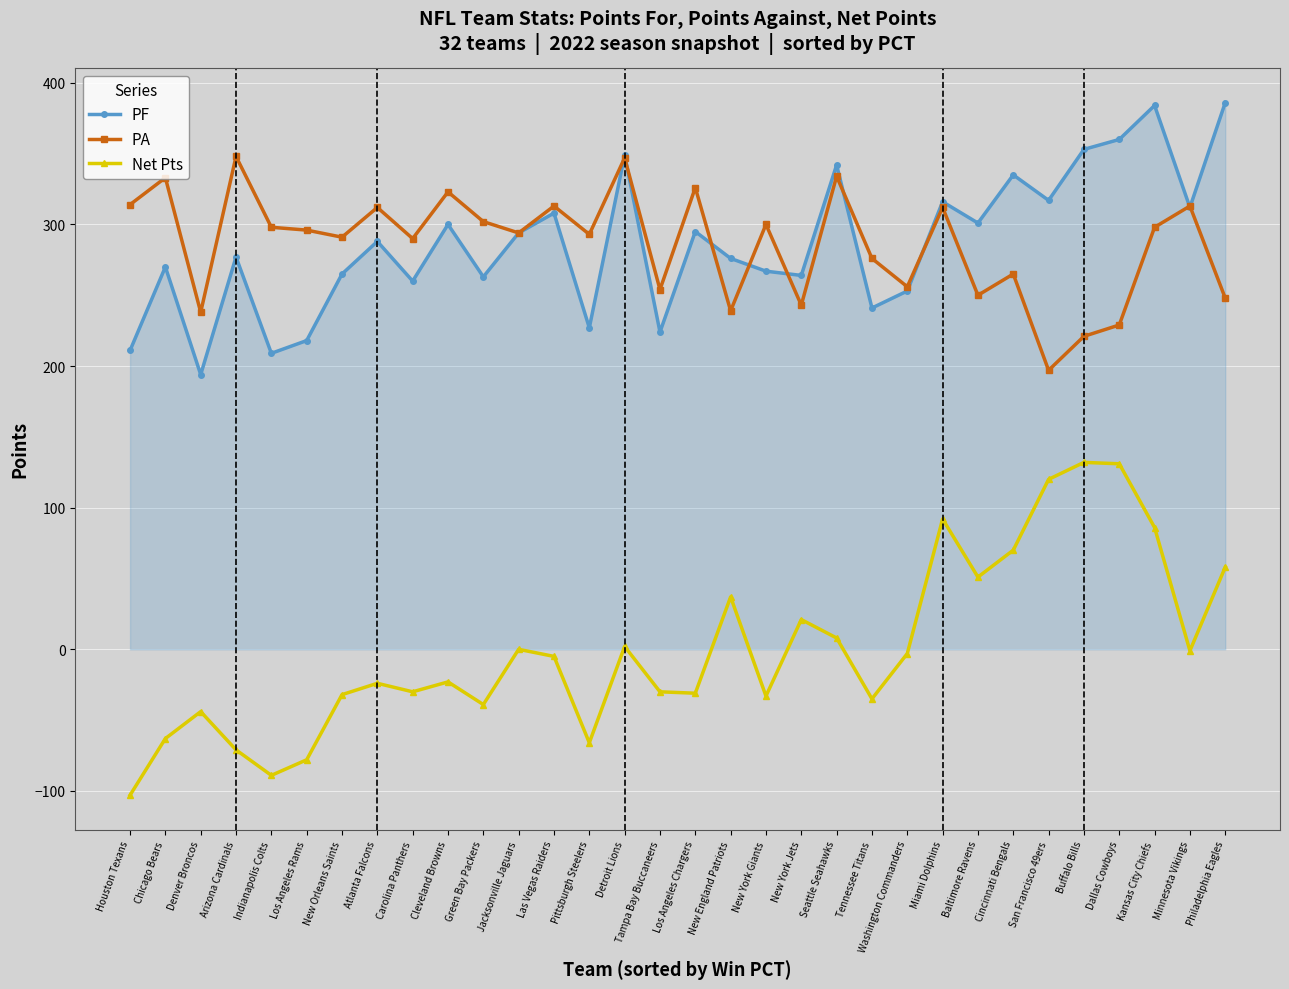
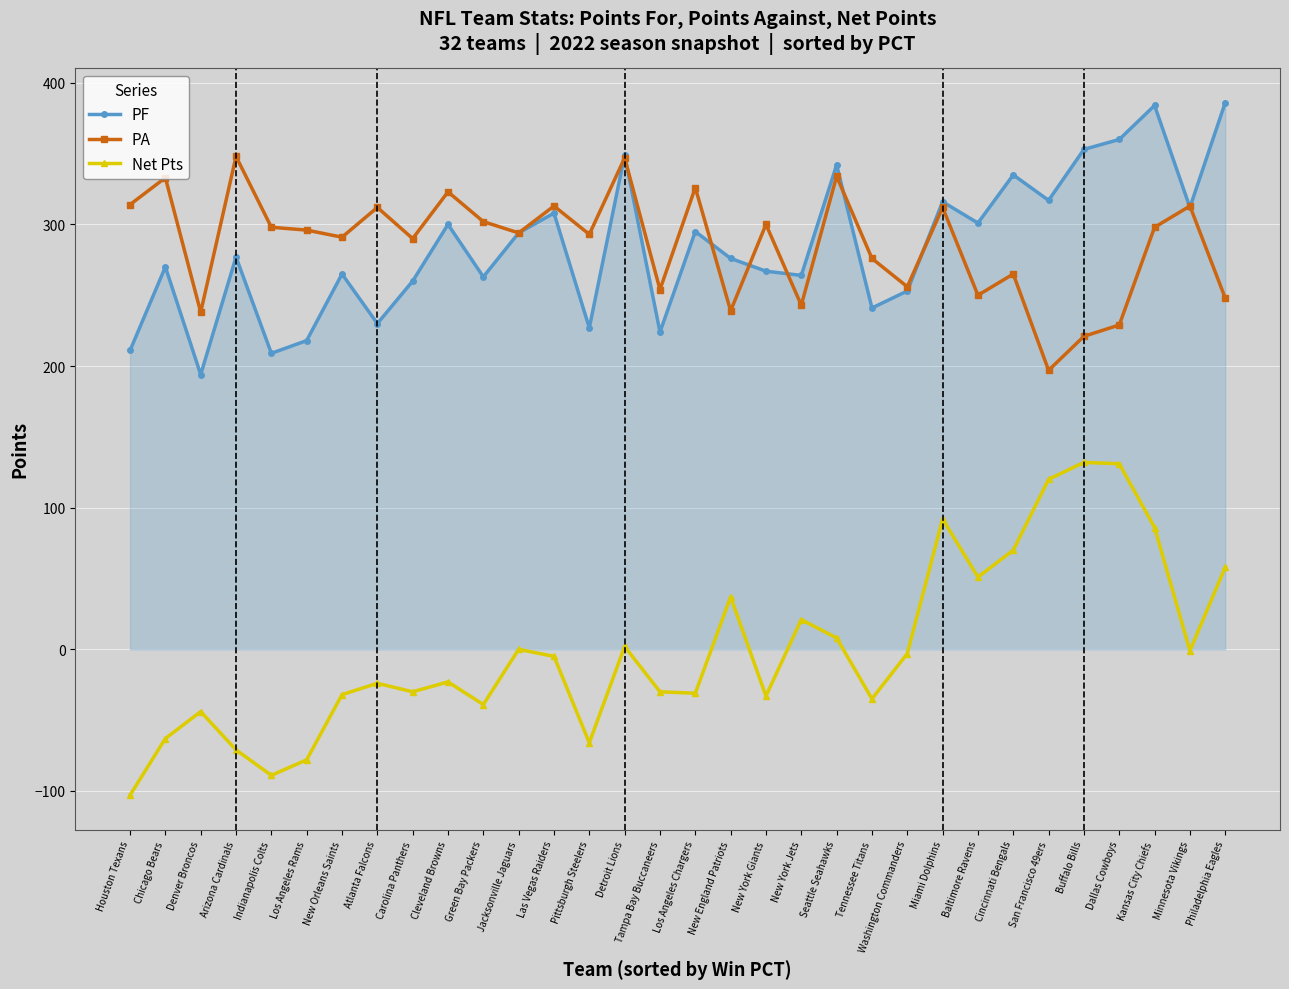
PF, Atlanta Falcons: 288 -> 230
